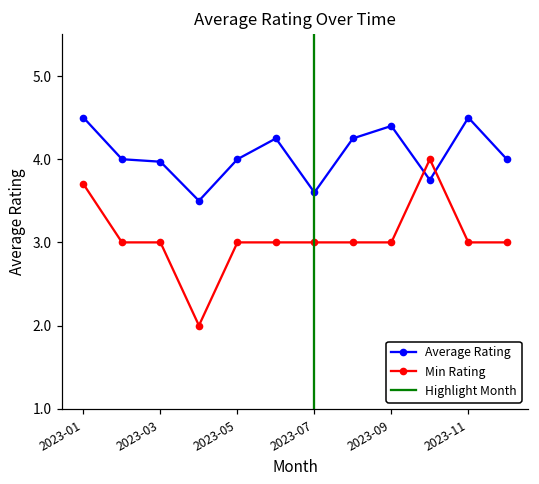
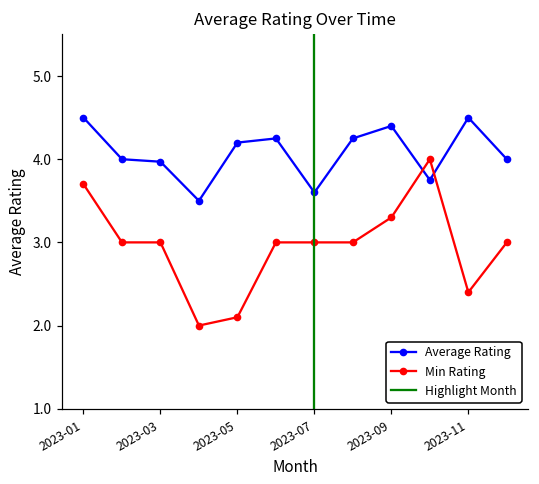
Average Rating, 2023-05: 4.0 -> 4.2
Min Rating, 2023-05: 3.0 -> 2.1
Min Rating, 2023-09: 3.0 -> 3.3
Min Rating, 2023-11: 3.0 -> 2.4
